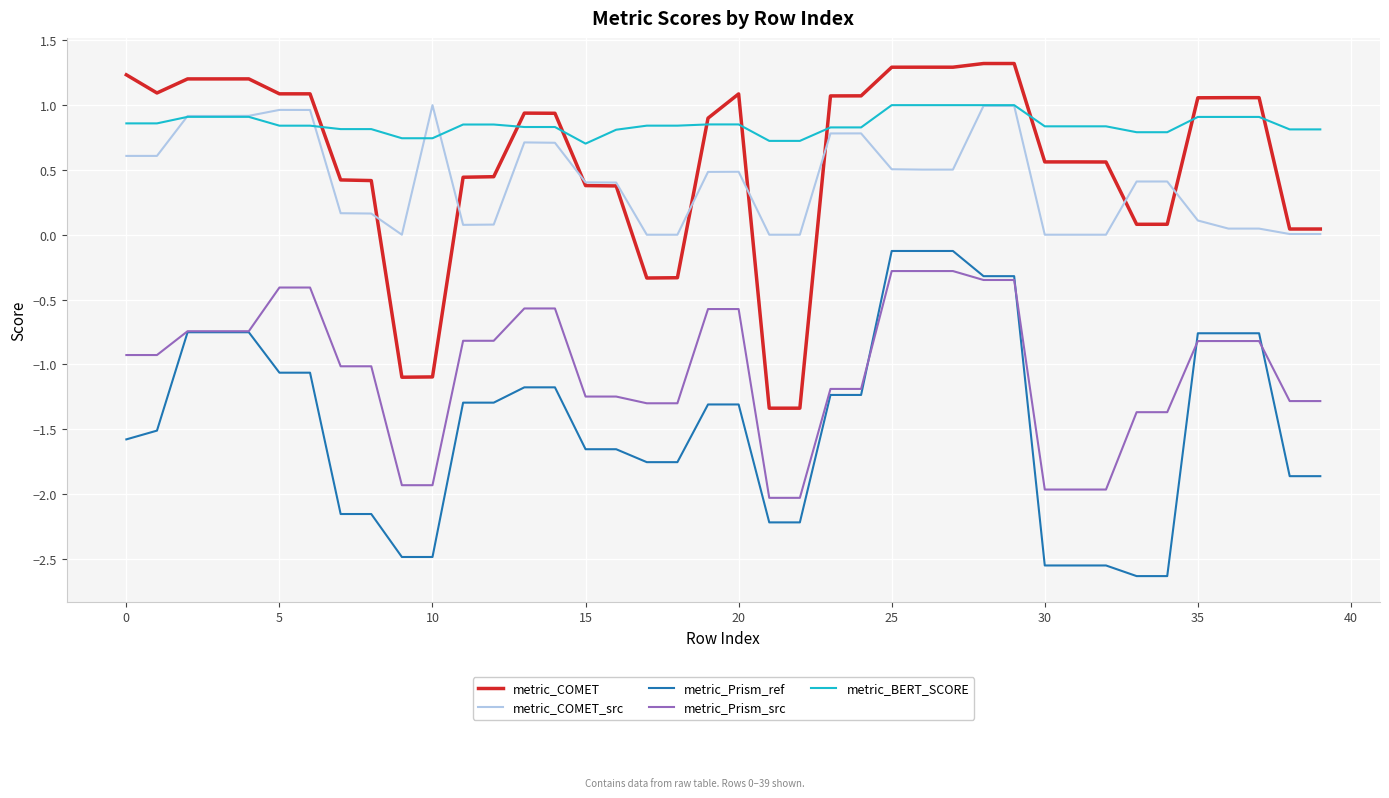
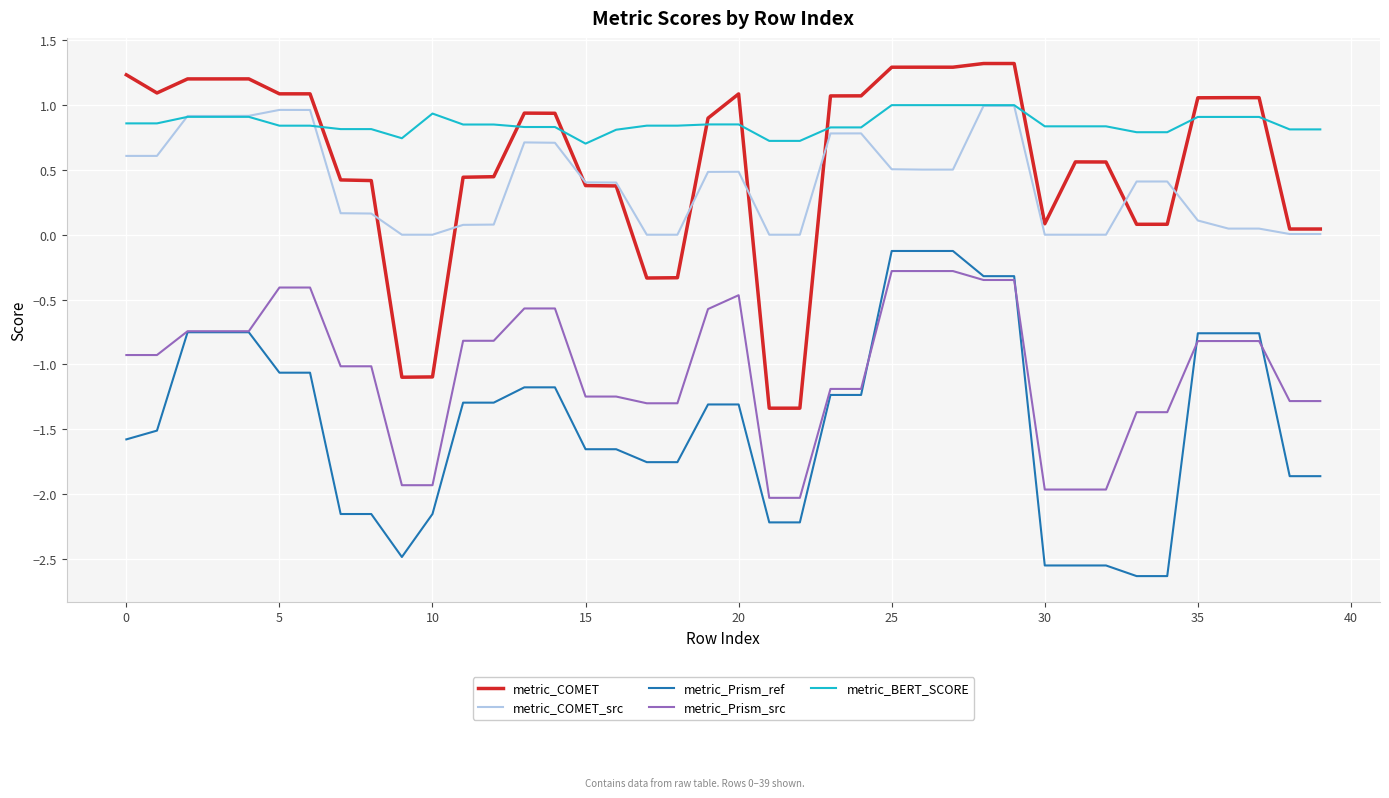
metric_COMET_src, 10: 1 -> 0
metric_Prism_ref, 10: -2.49 -> -2.16
metric_BERT_SCORE, 10: 0.74 -> 0.94
metric_Prism_src, 20: -0.57 -> -0.47
metric_COMET, 30: 0.56 -> 0.08
